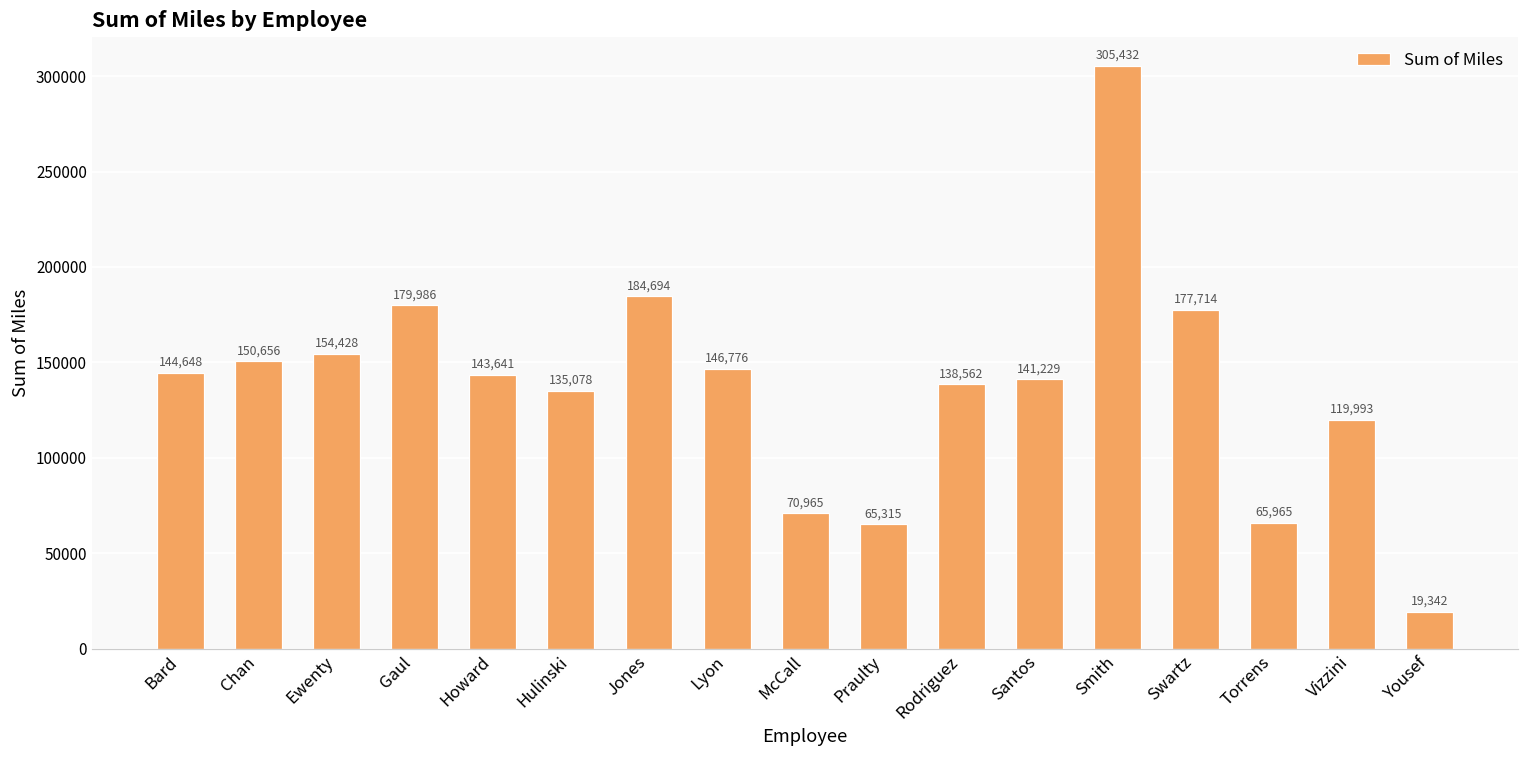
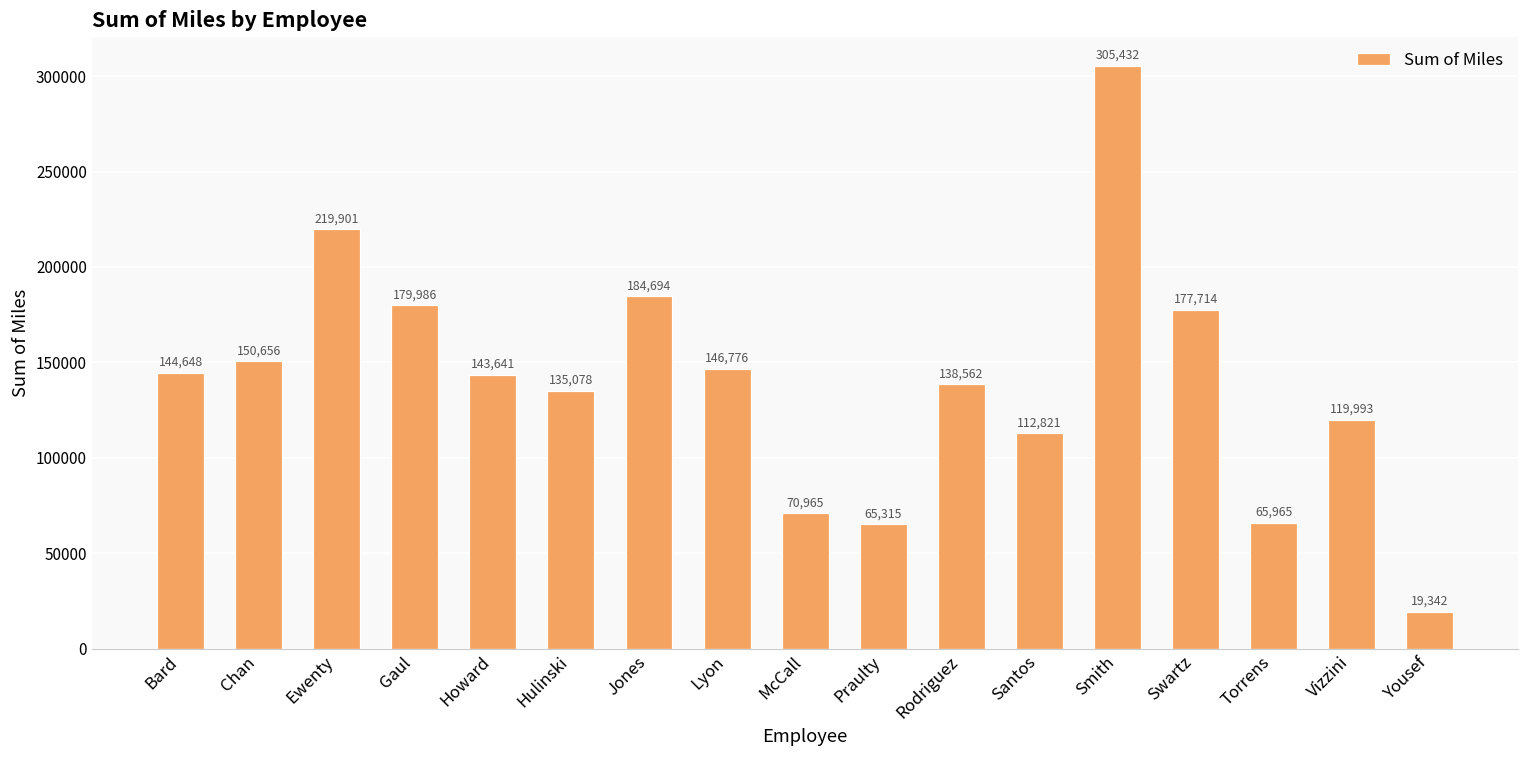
Ewenty: 154,428 -> 219,901
Santos: 141,229 -> 112,821
